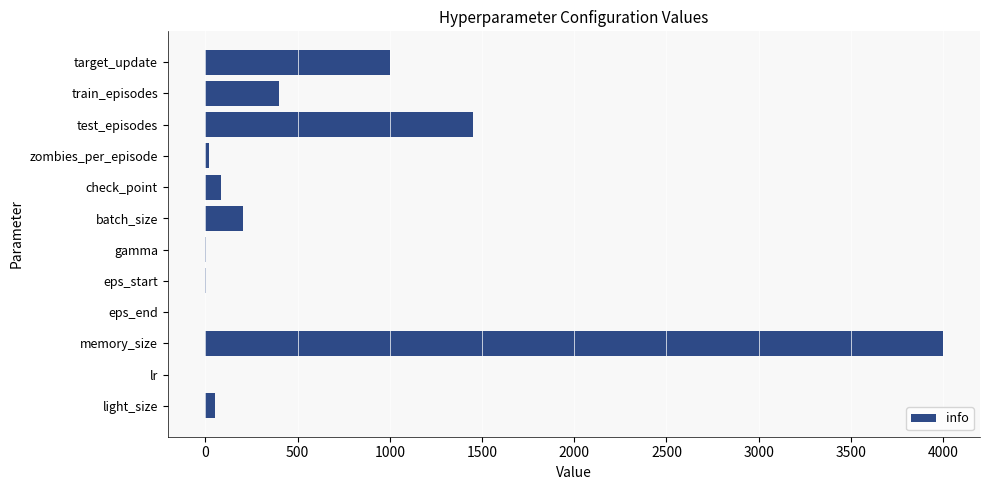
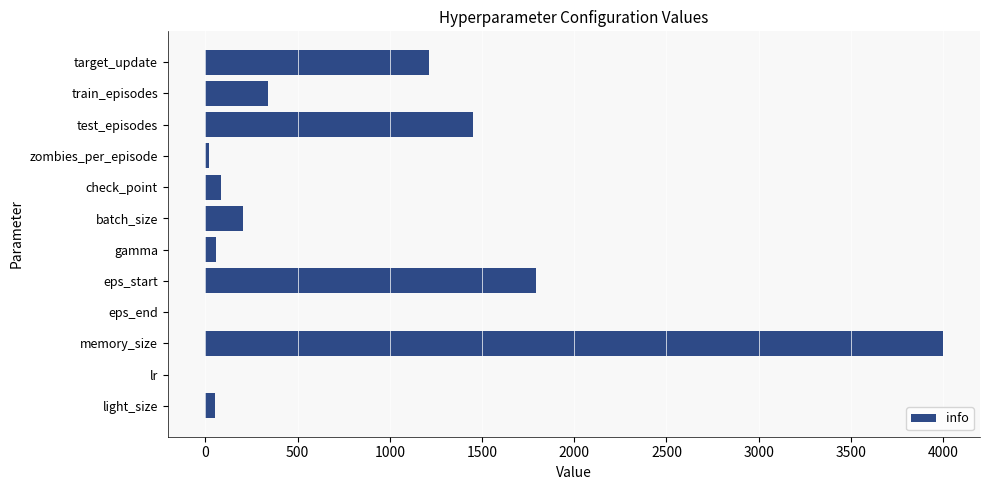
target_update: 1000 -> 1210
train_episodes: 400 -> 340
gamma: 0 -> 60
eps_start: 0 -> 1800
